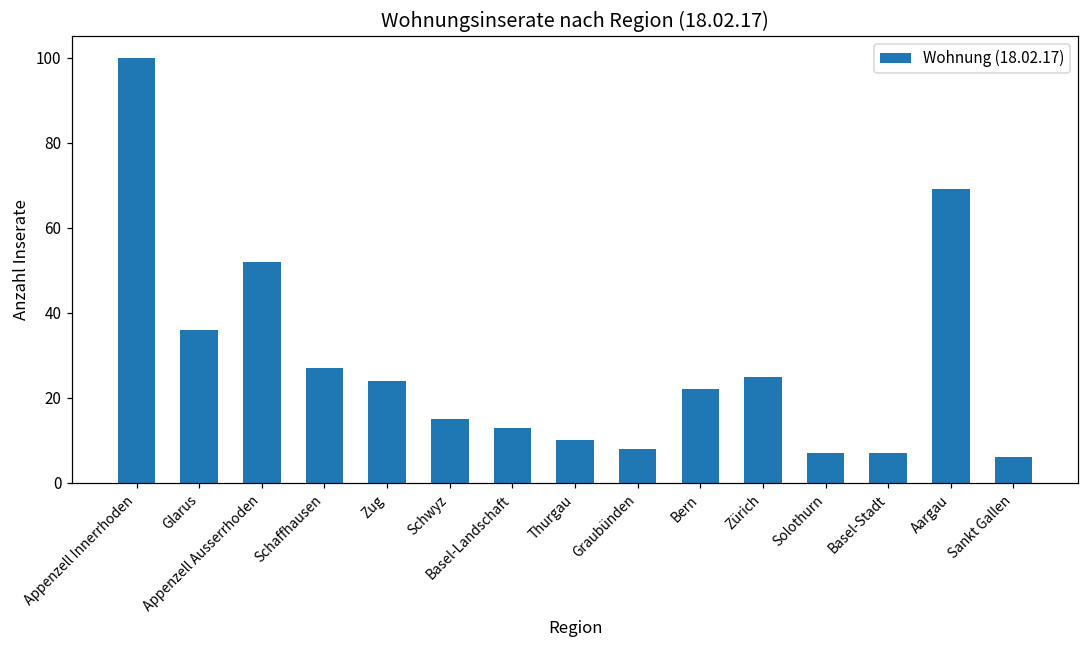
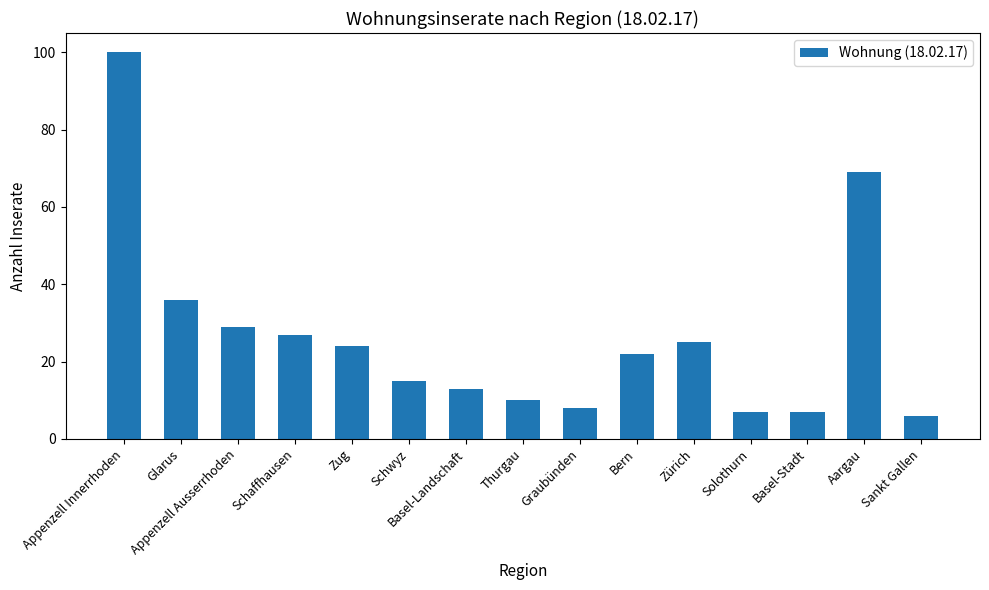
Appenzell Ausserrhoden: 52 -> 29
